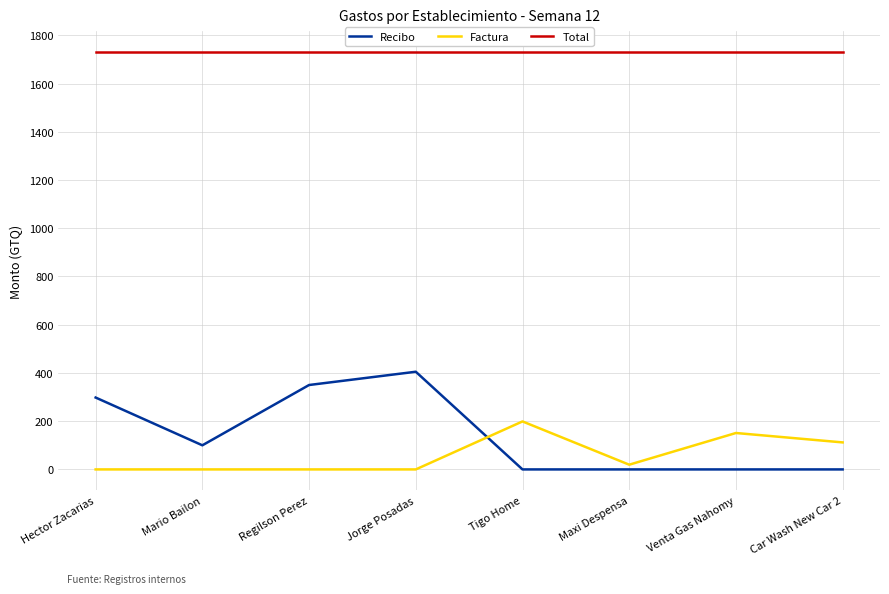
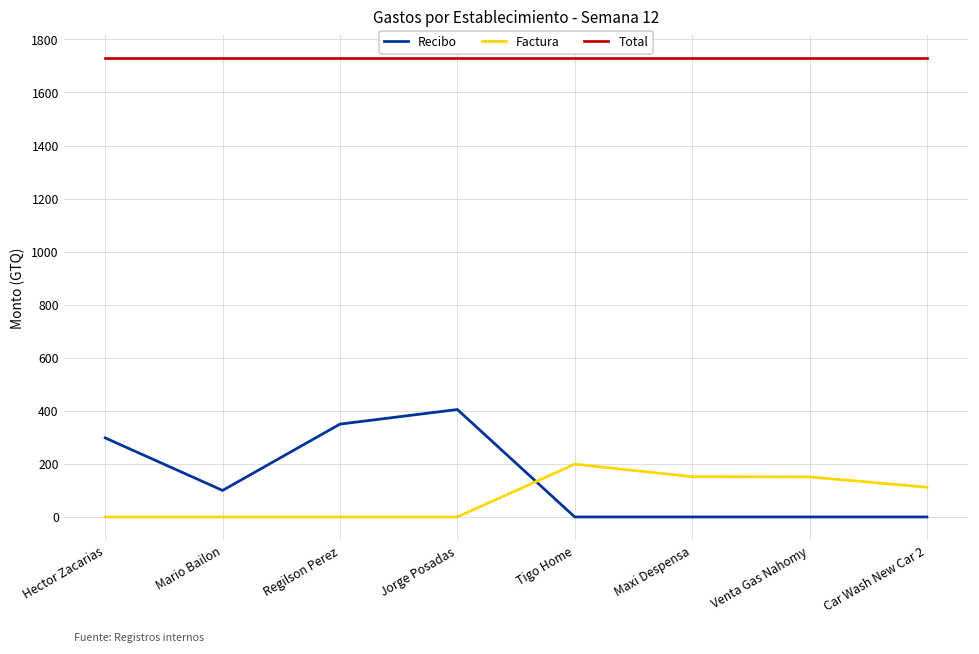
Factura, Maxi Despensa: 20 -> 150
